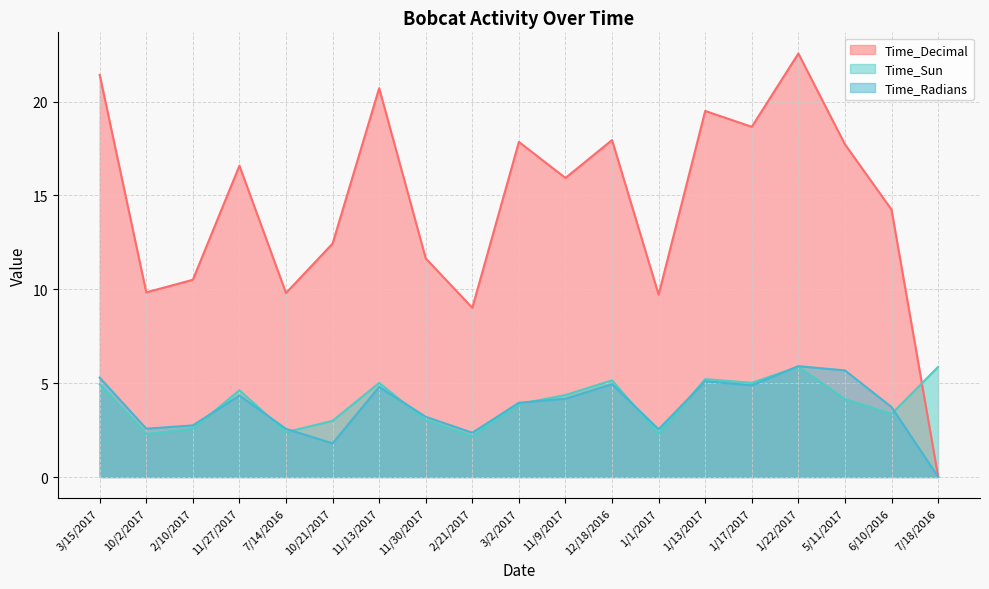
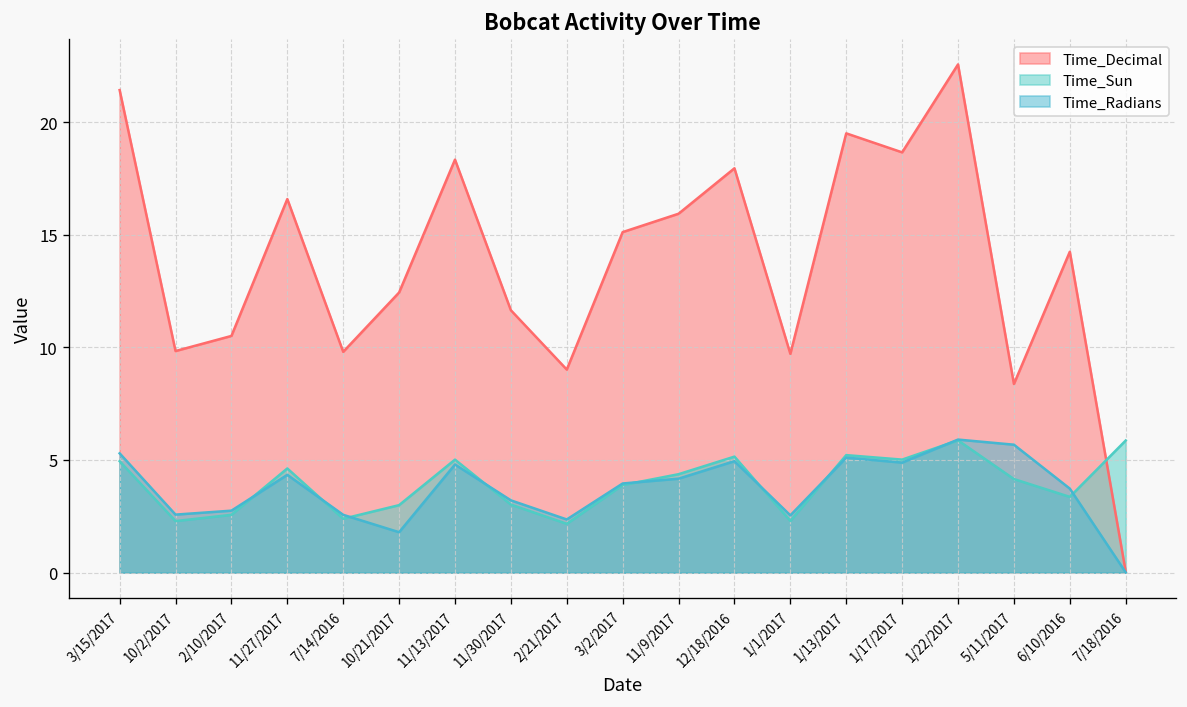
Time_Decimal, 11/13/2017: 20.7 -> 18.3
Time_Decimal, 3/2/2017: 17.8 -> 15.1
Time_Decimal, 5/11/2017: 17.7 -> 8.4
